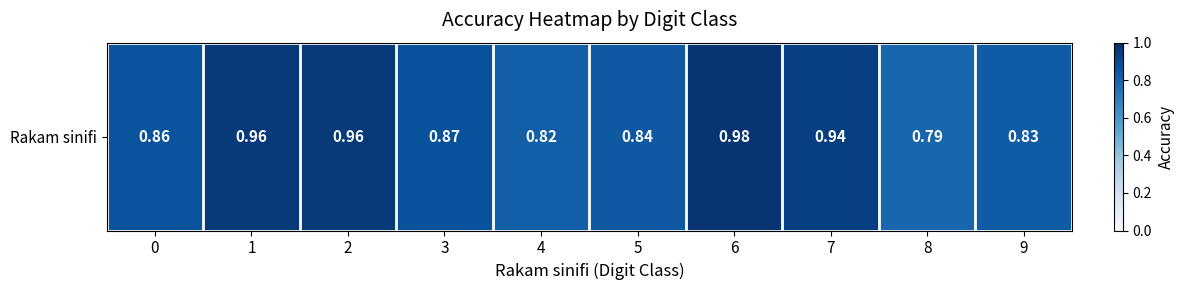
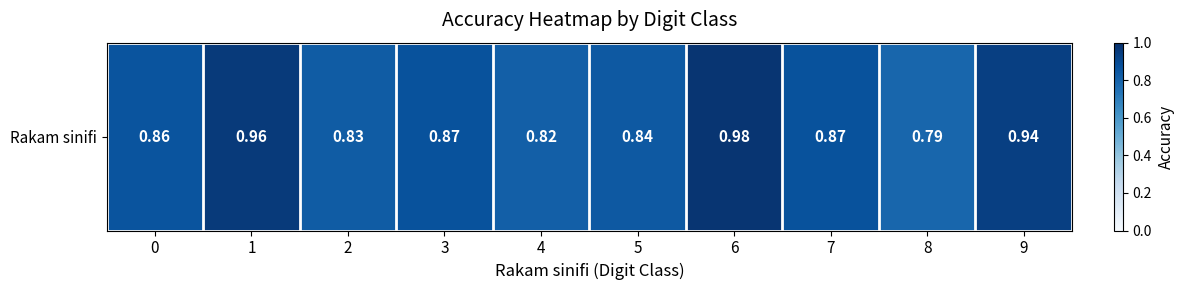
Rakam sinifi, 2: 0.96 -> 0.83
Rakam sinifi, 7: 0.94 -> 0.87
Rakam sinifi, 9: 0.83 -> 0.94
